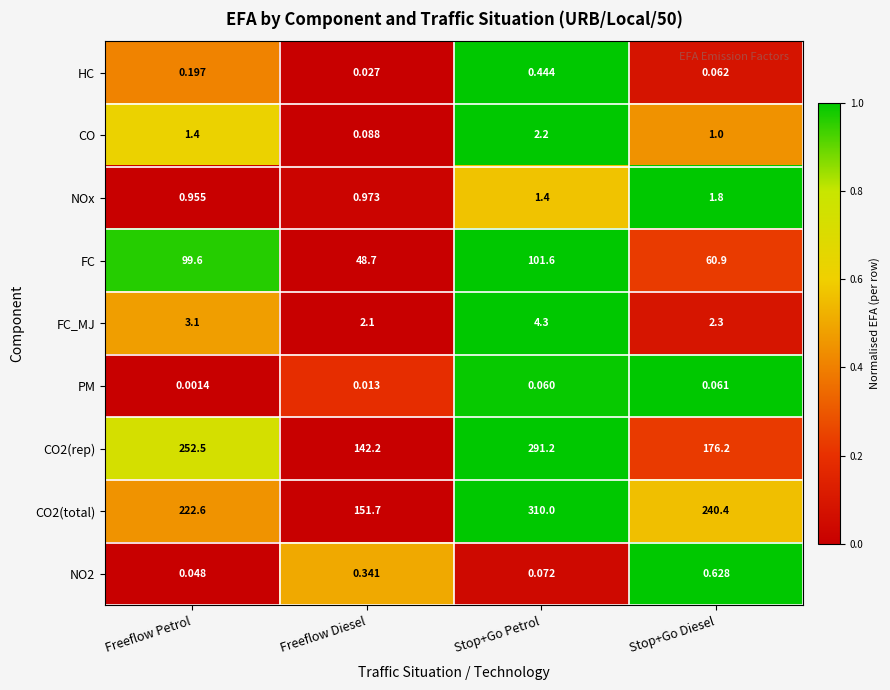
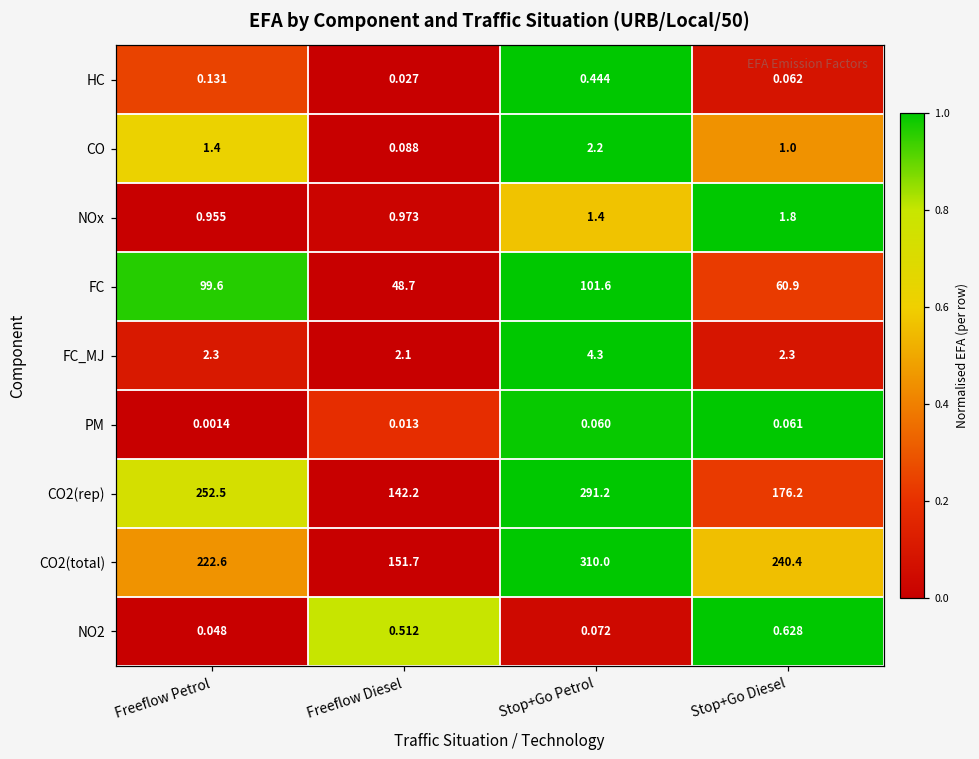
HC, Freeflow Petrol: 0.197 -> 0.131
FC_MJ, Freeflow Petrol: 3.1 -> 2.3
NO2, Freeflow Diesel: 0.341 -> 0.512
